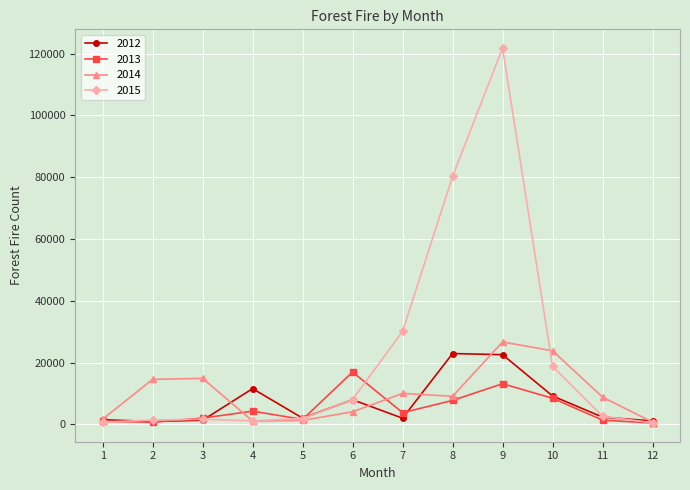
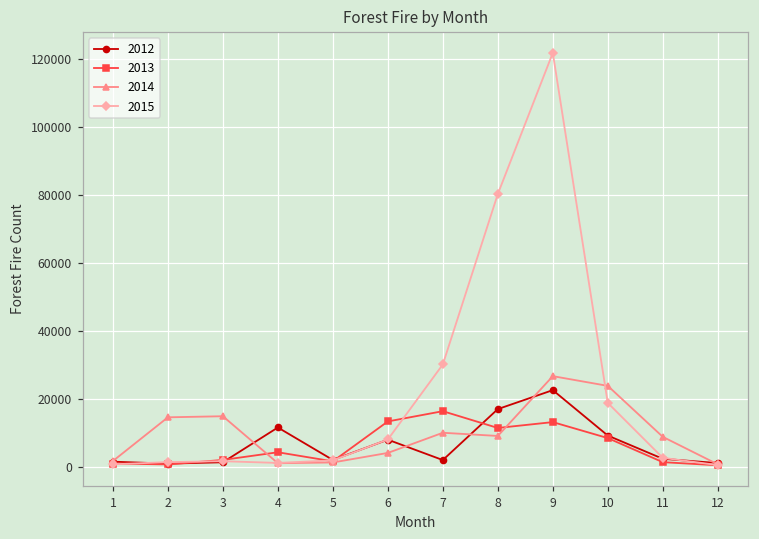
2013, 6: 17000 -> 13000
2013, 7: 4000 -> 16000
2012, 8: 23000 -> 17000
2013, 8: 8000 -> 11000
